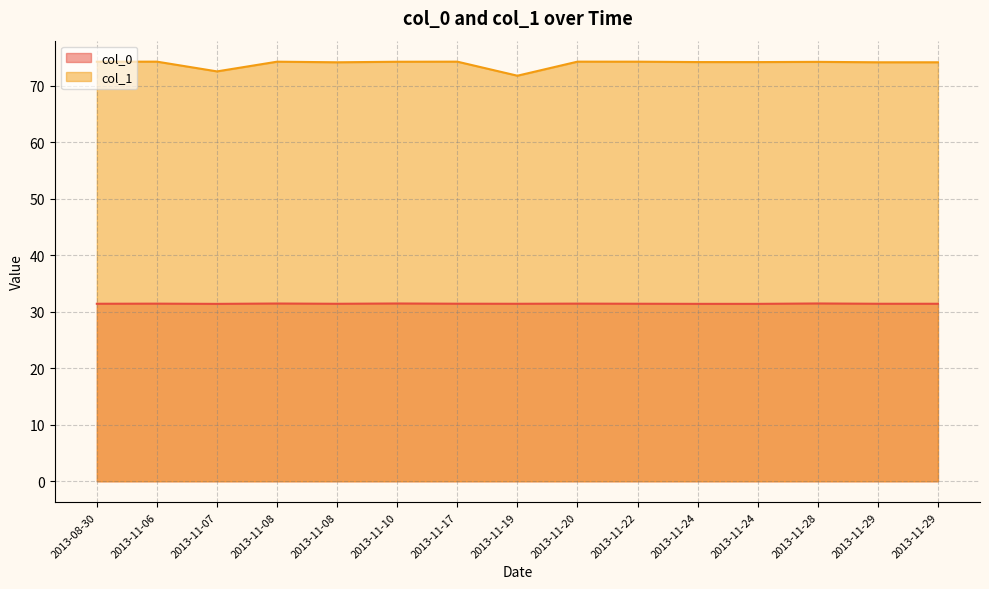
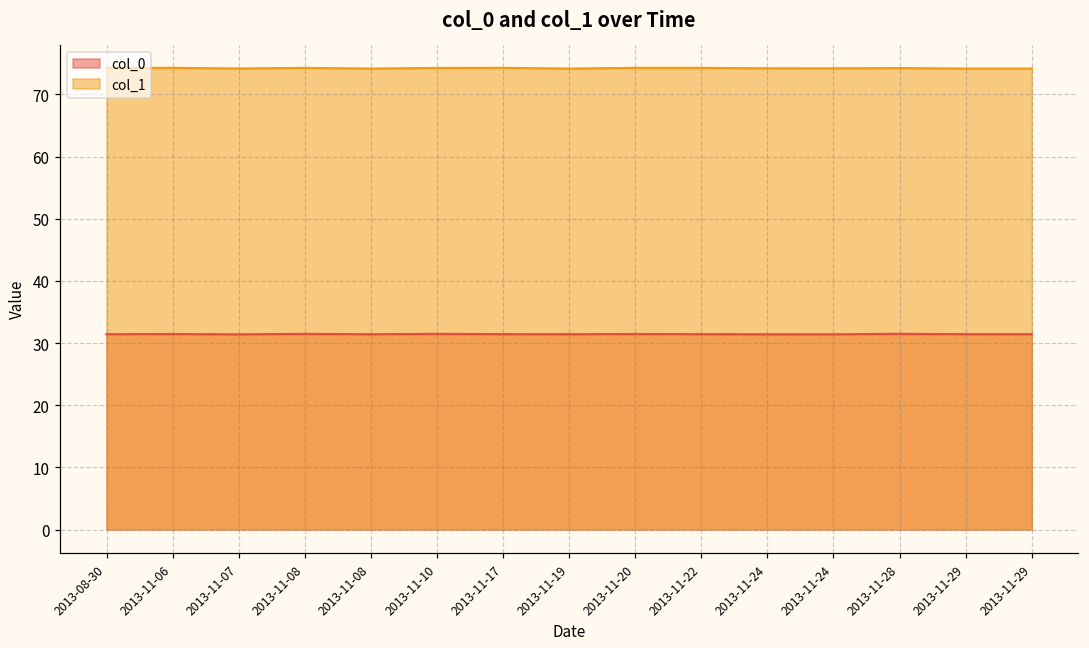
col_1, 2013-11-07: 73 -> 74
col_1, 2013-11-19: 72 -> 74
